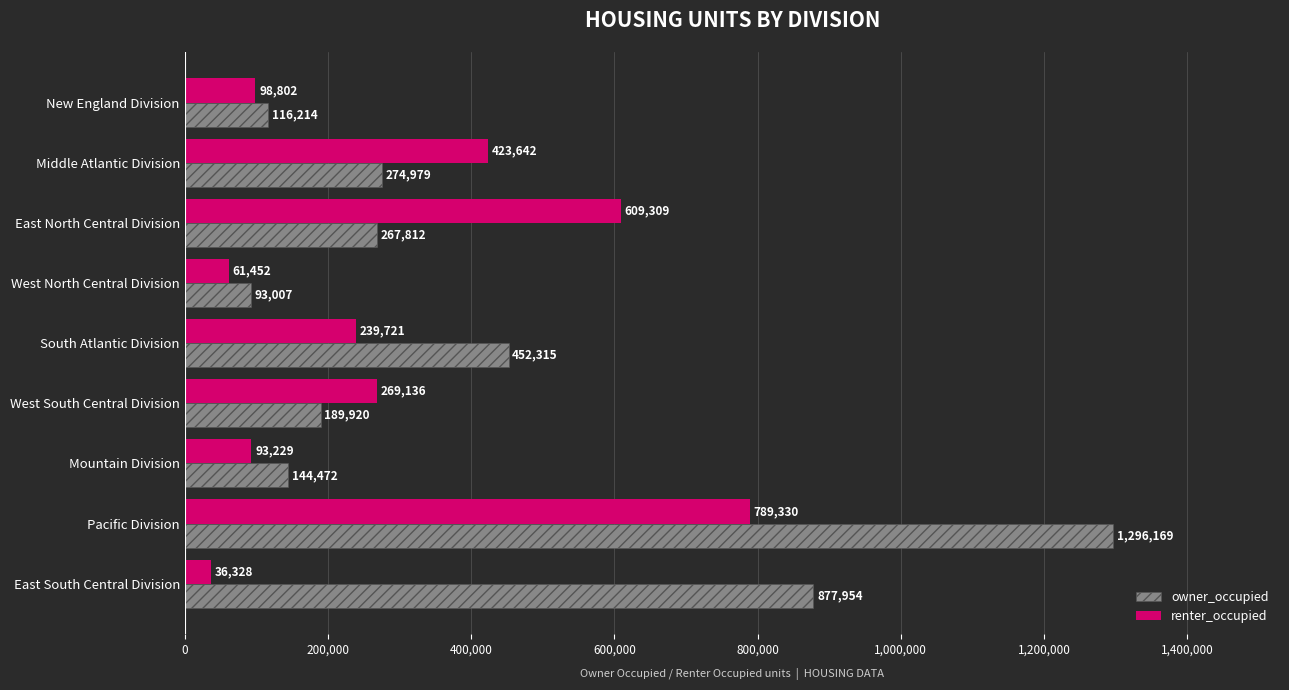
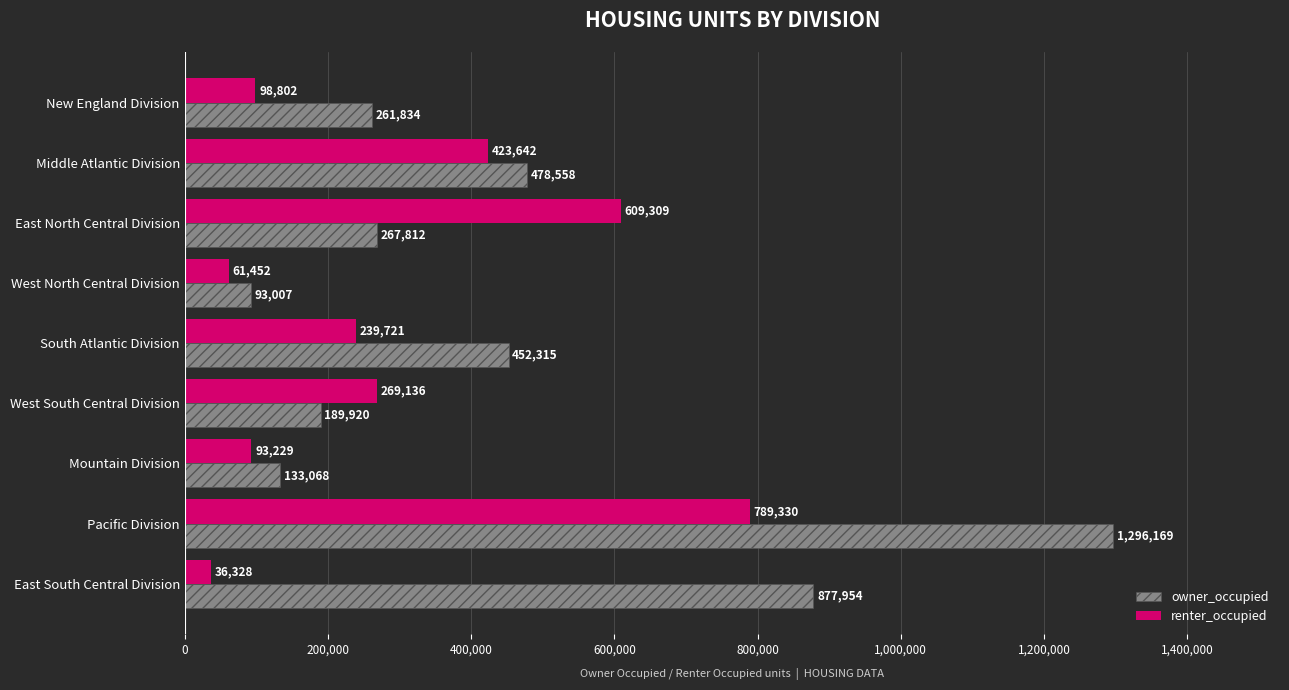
owner_occupied, New England Division: 116,214 -> 261,834
owner_occupied, Middle Atlantic Division: 274,979 -> 478,558
owner_occupied, Mountain Division: 144,472 -> 133,068
